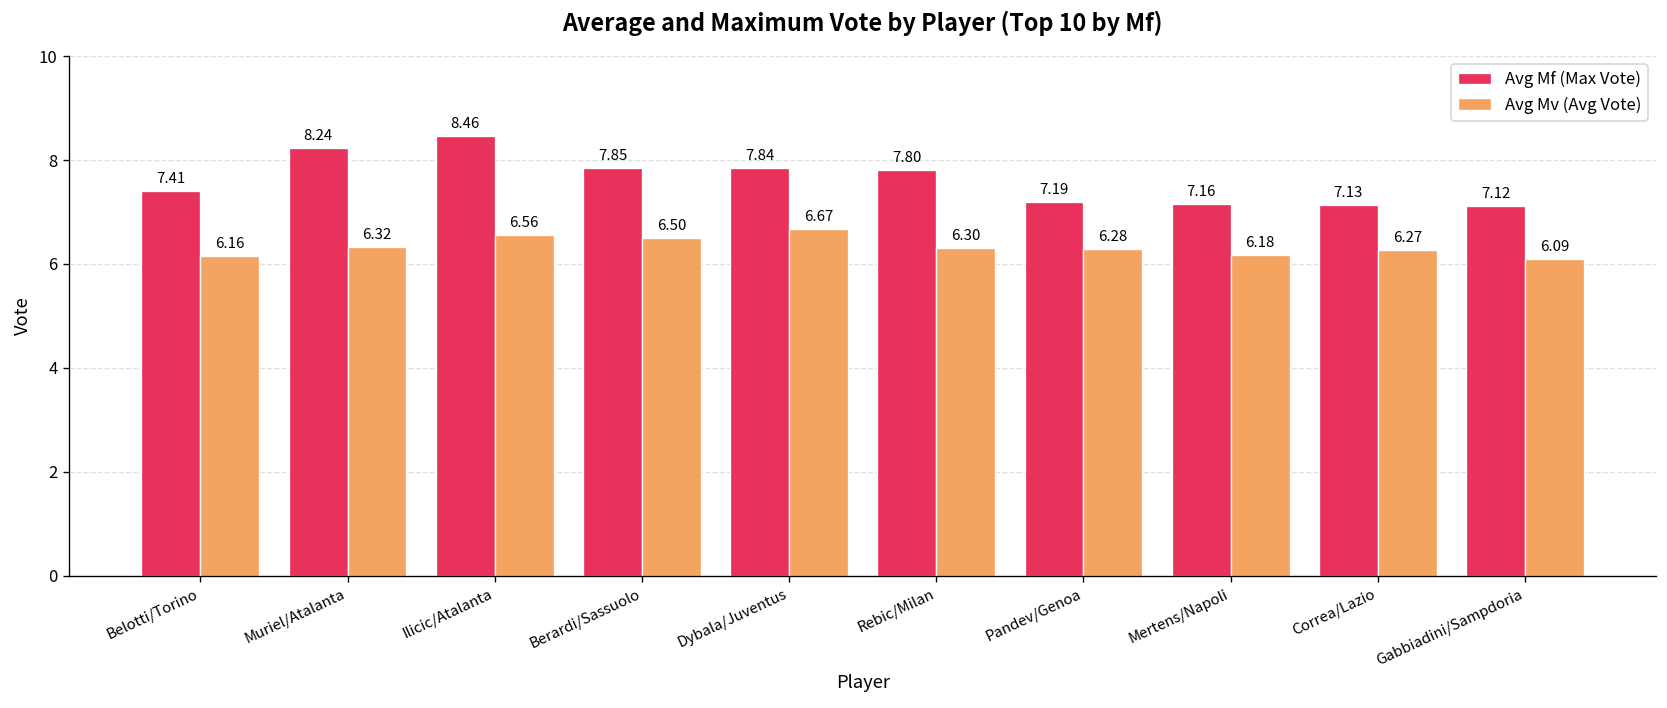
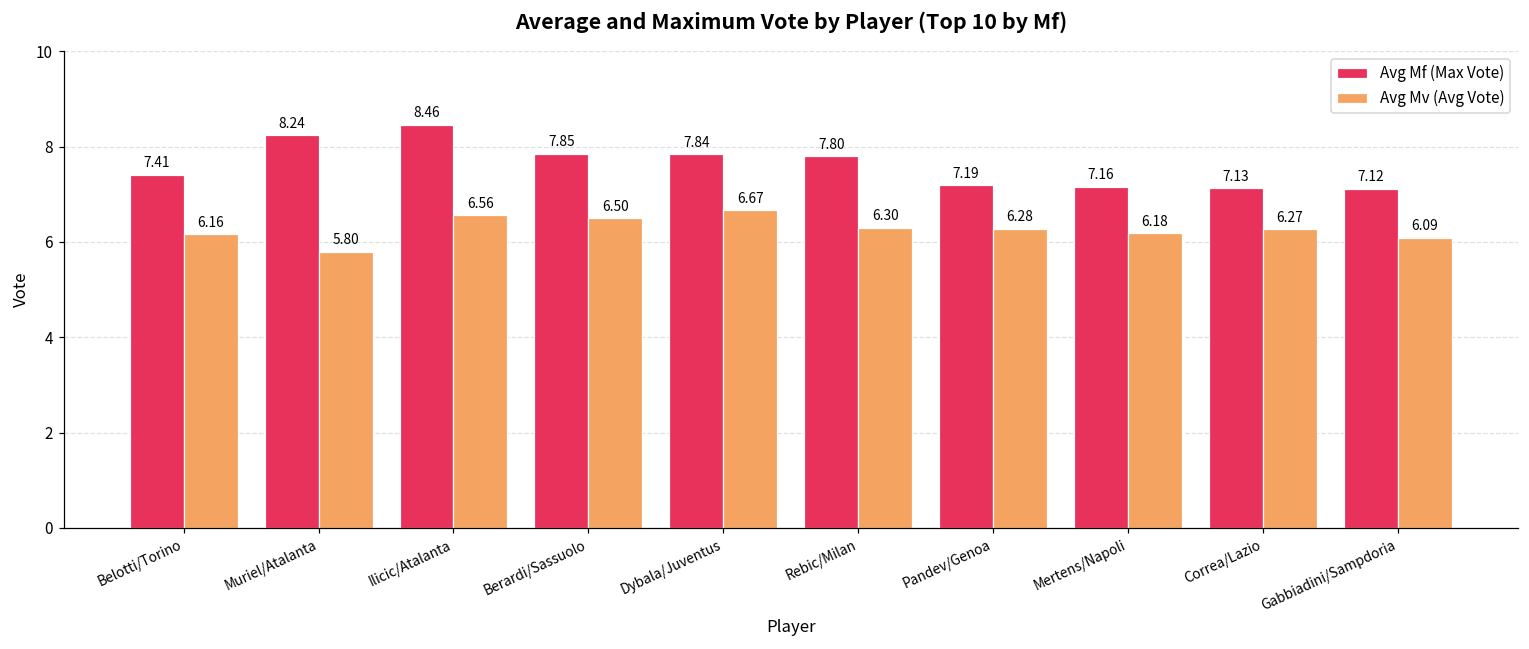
Avg Mv (Avg Vote), Muriel/Atalanta: 6.32 -> 5.80
